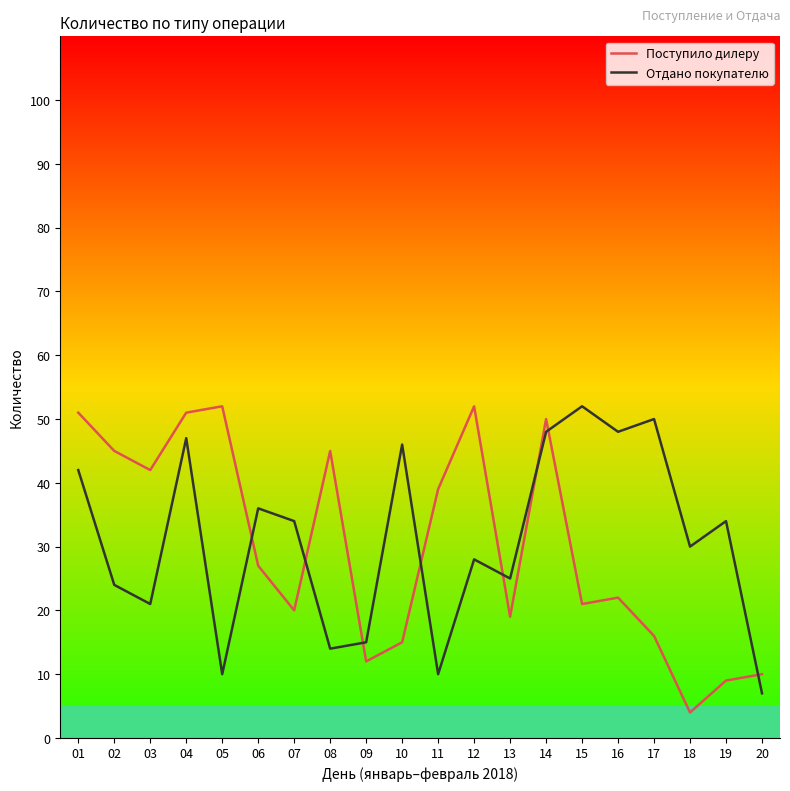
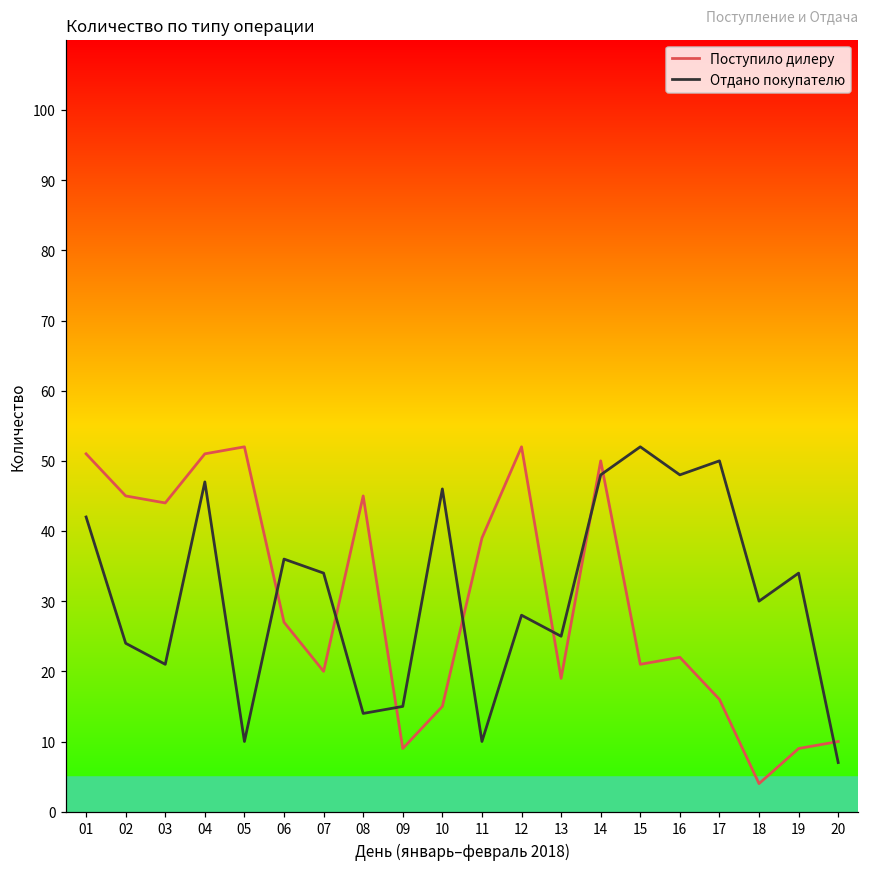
Поступило дилеру, 03: 42 -> 44
Поступило дилеру, 09: 12 -> 9
